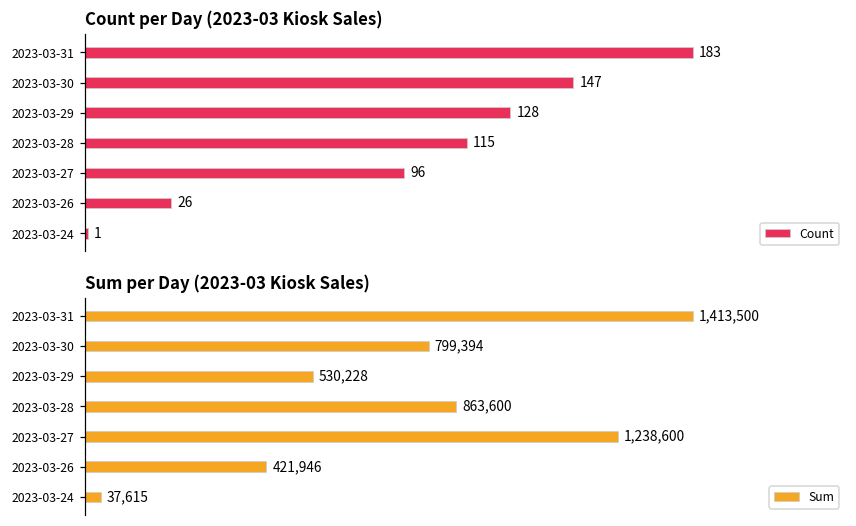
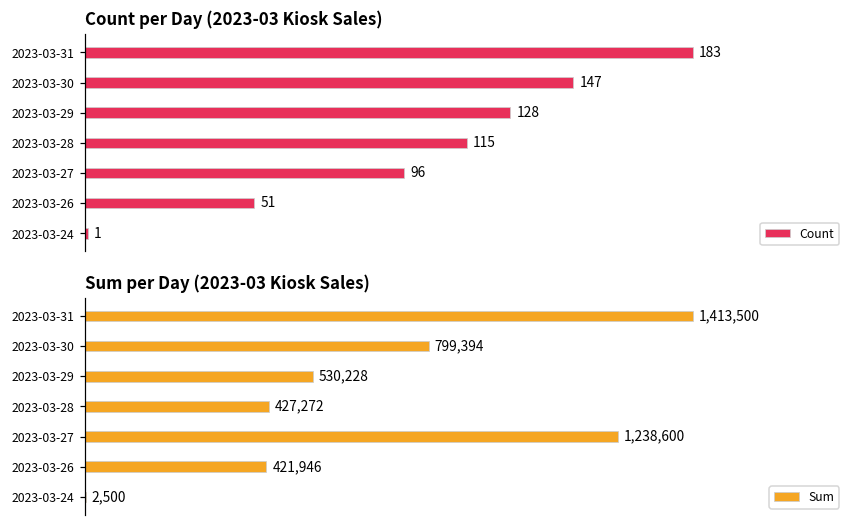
Count per Day (2023-03 Kiosk Sales), 2023-03-26: 26 -> 51
Sum per Day (2023-03 Kiosk Sales), 2023-03-28: 863,600 -> 427,272
Sum per Day (2023-03 Kiosk Sales), 2023-03-24: 37,615 -> 2,500
